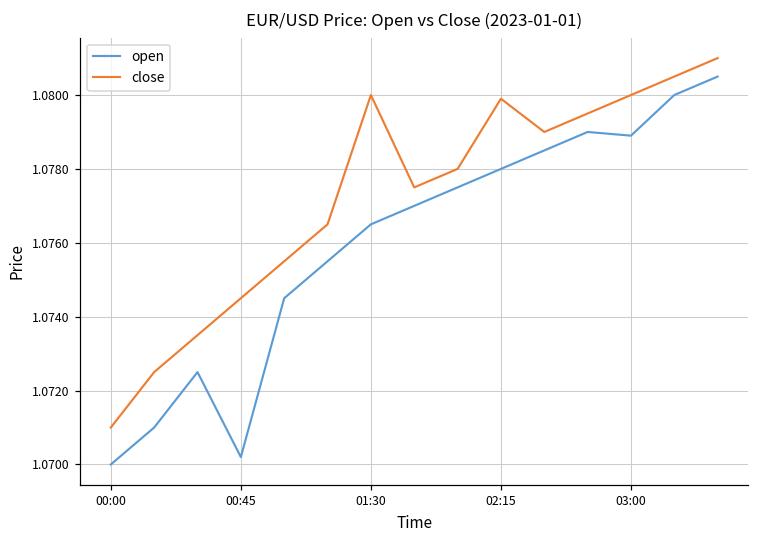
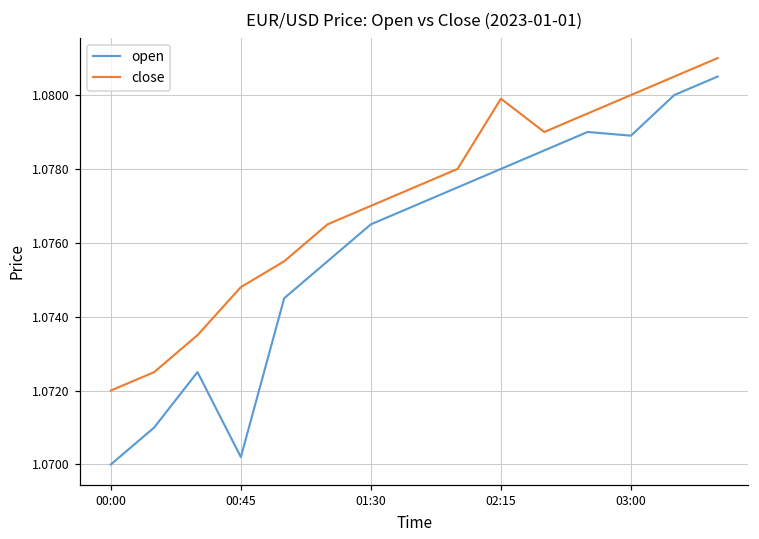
close, 00:00: 1.071 -> 1.072
close, 00:45: 1.0745 -> 1.0748
close, 01:30: 1.080 -> 1.077
